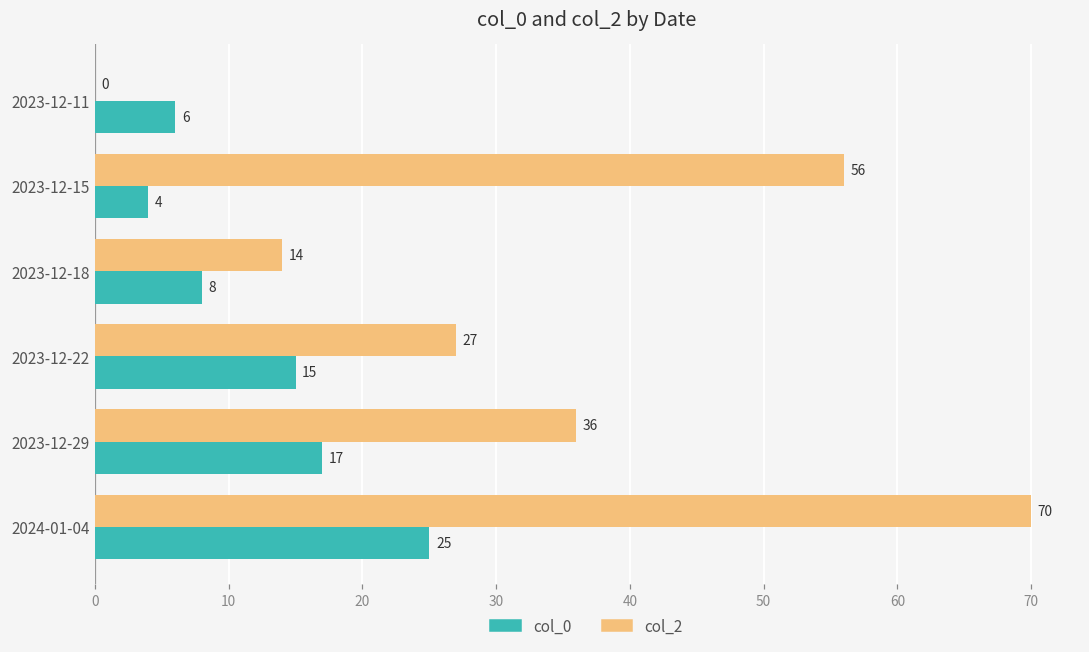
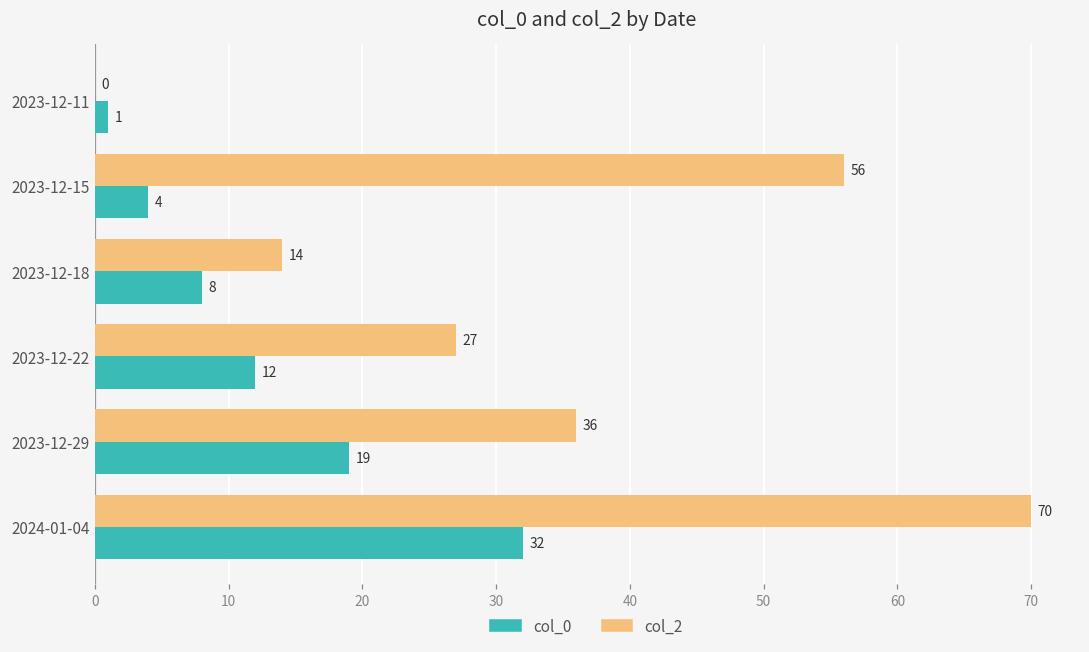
col_0, 2023-12-11: 6 -> 1
col_0, 2023-12-22: 15 -> 12
col_0, 2023-12-29: 17 -> 19
col_0, 2024-01-04: 25 -> 32
